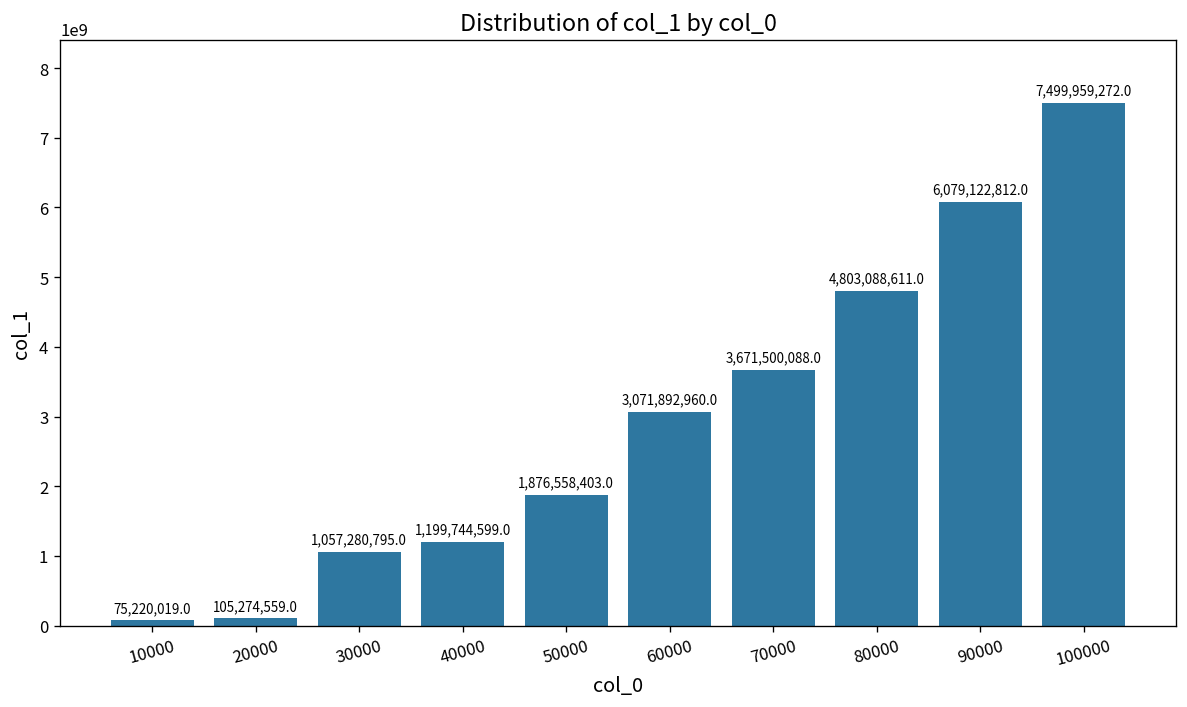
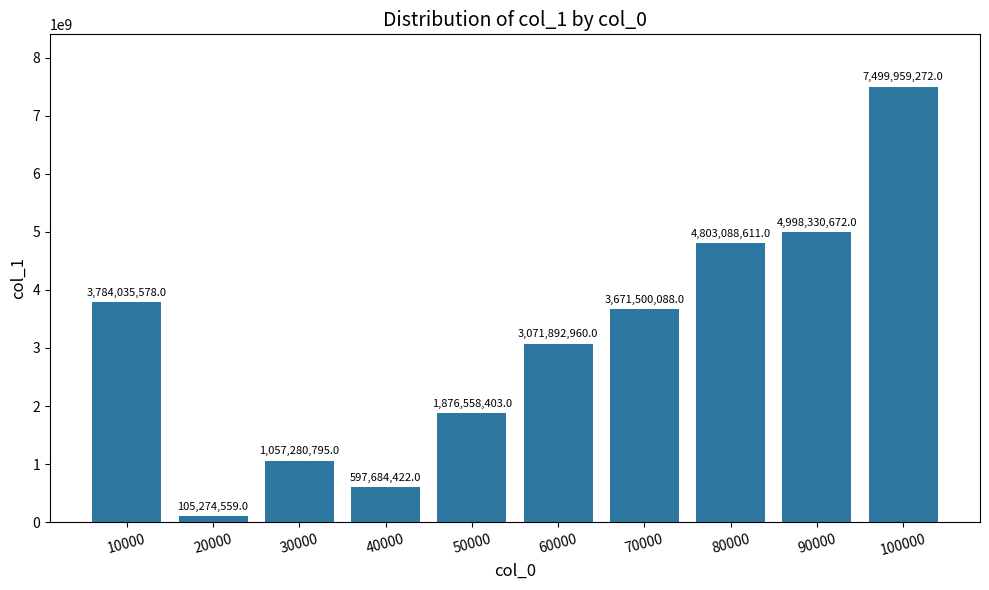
10000: 75,220,019.0 -> 3,784,035,578.0
40000: 1,199,744,599.0 -> 597,684,422.0
90000: 6,079,122,812.0 -> 4,998,330,672.0
